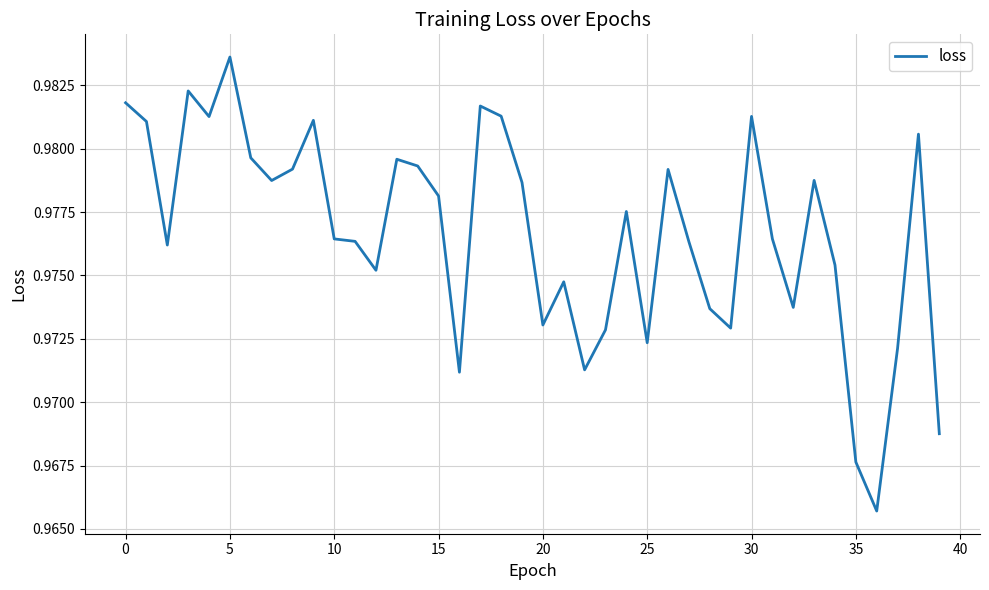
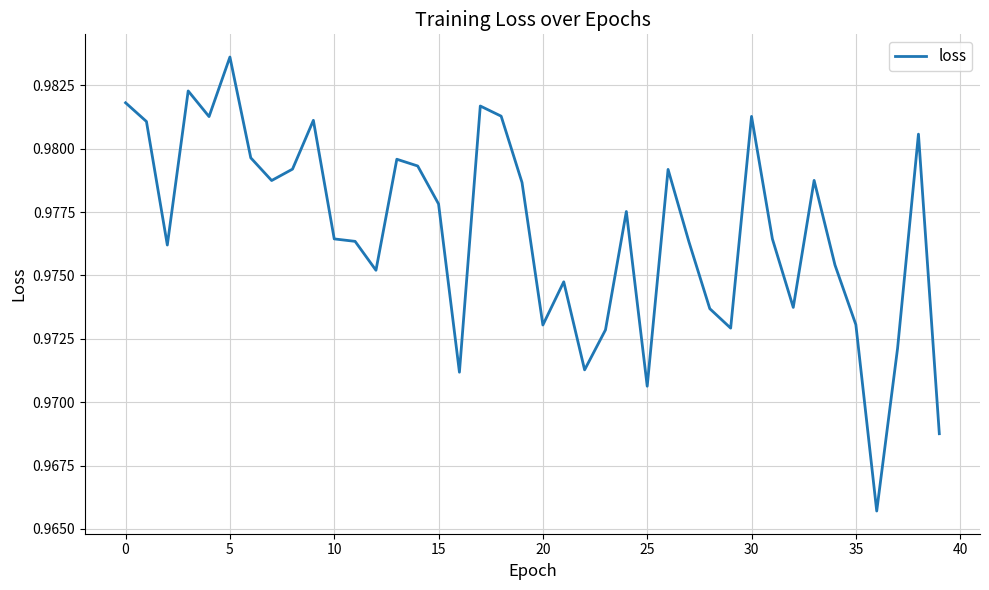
15: 0.9781 -> 0.9778
25: 0.9723 -> 0.9706
35: 0.9676 -> 0.9731
